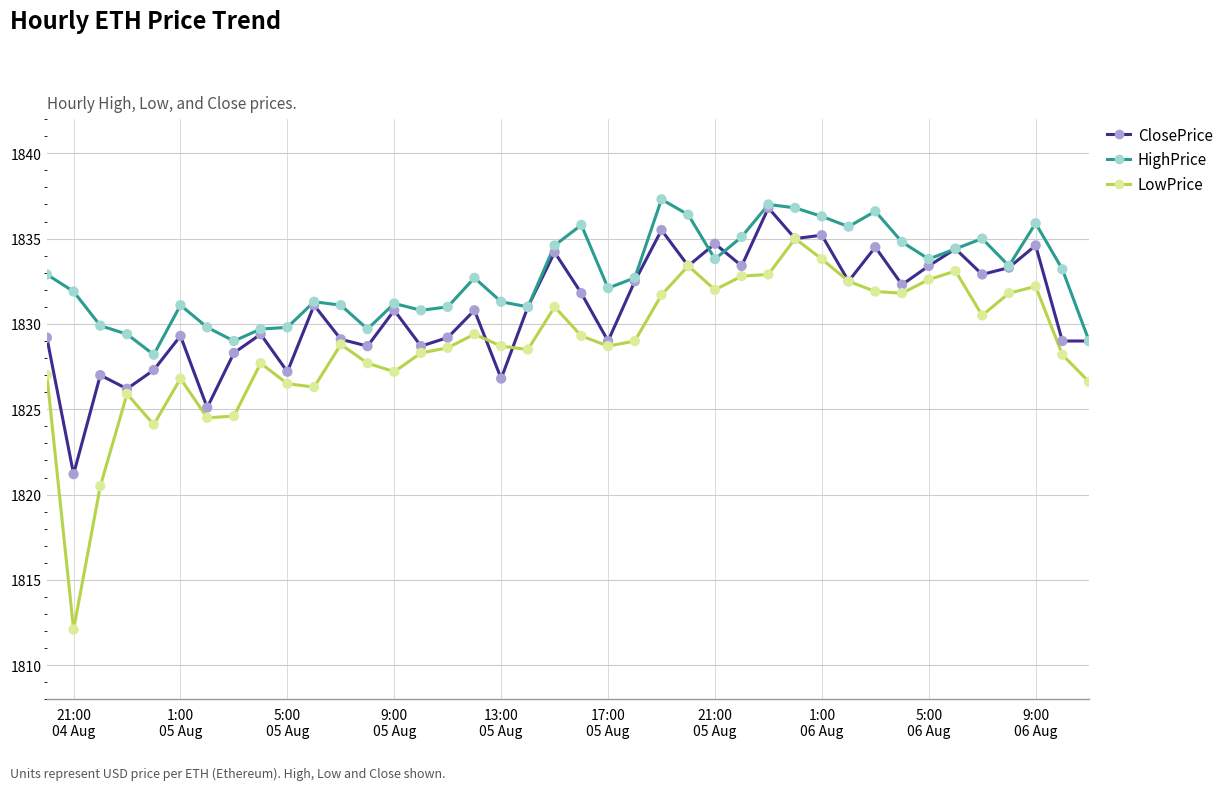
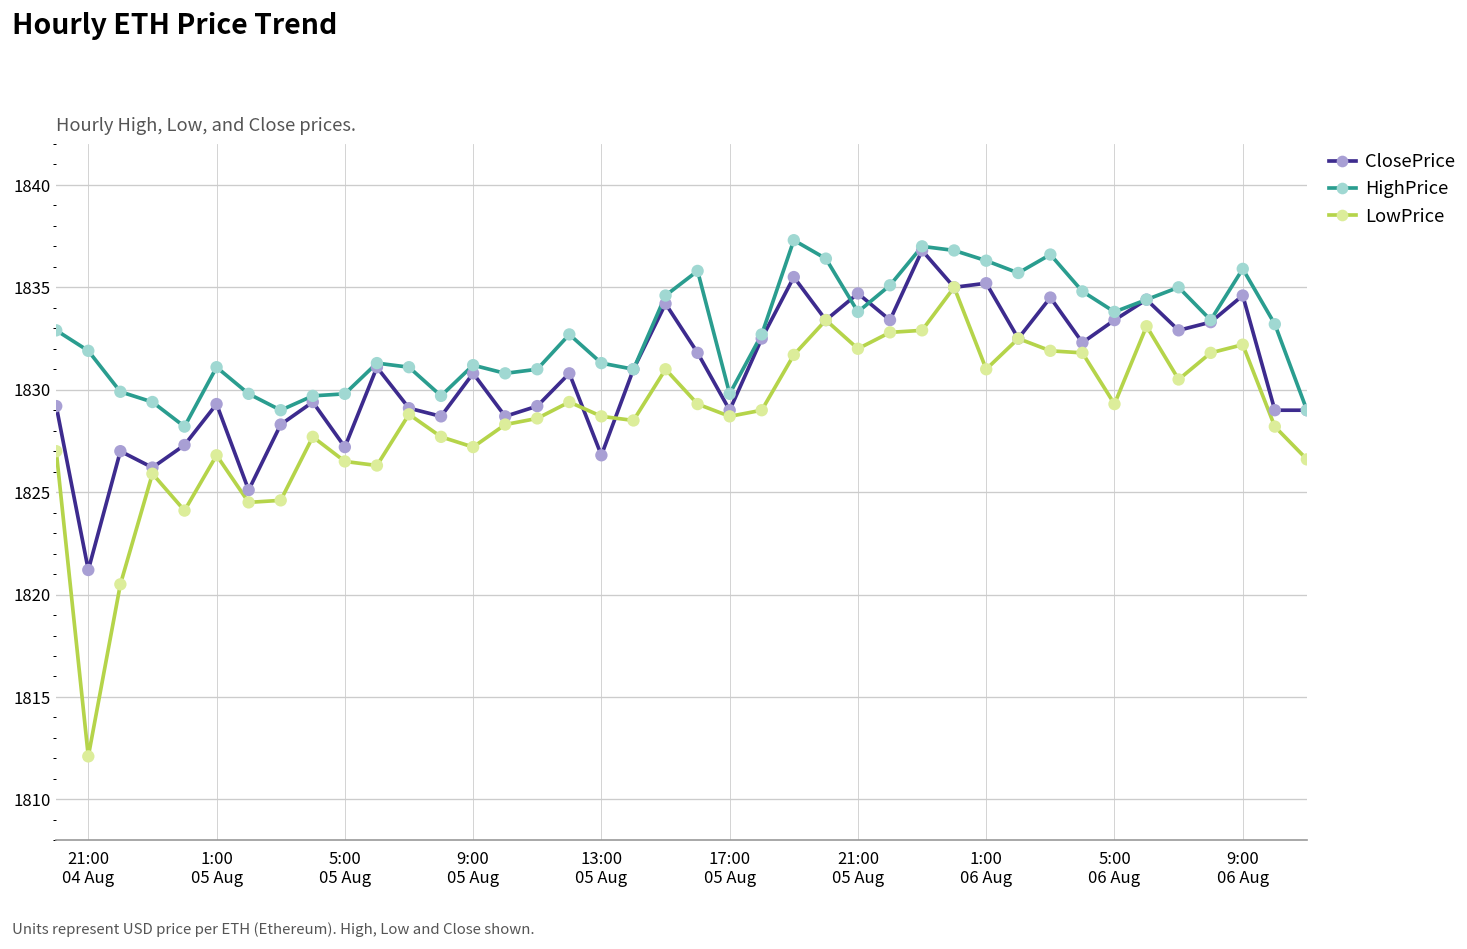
HighPrice, 17:00 05 Aug: 1832.1 -> 1829.8
LowPrice, 1:00 06 Aug: 1833.8 -> 1831.0
LowPrice, 5:00 06 Aug: 1832.6 -> 1829.3
